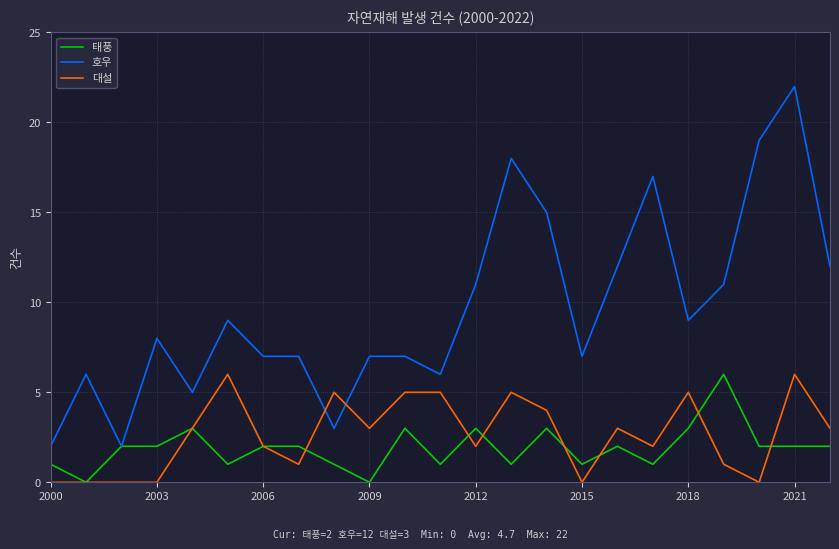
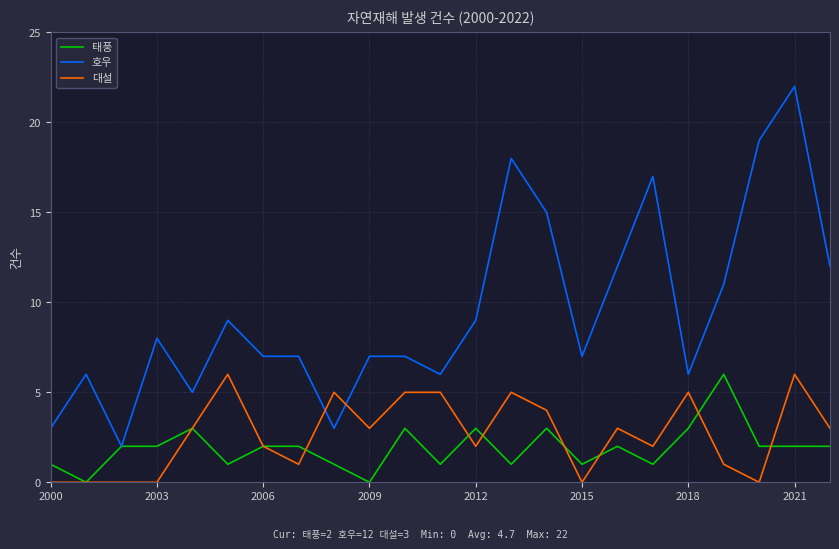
호우, 2000: 2 -> 3
호우, 2012: 11 -> 9
호우, 2018: 9 -> 6
